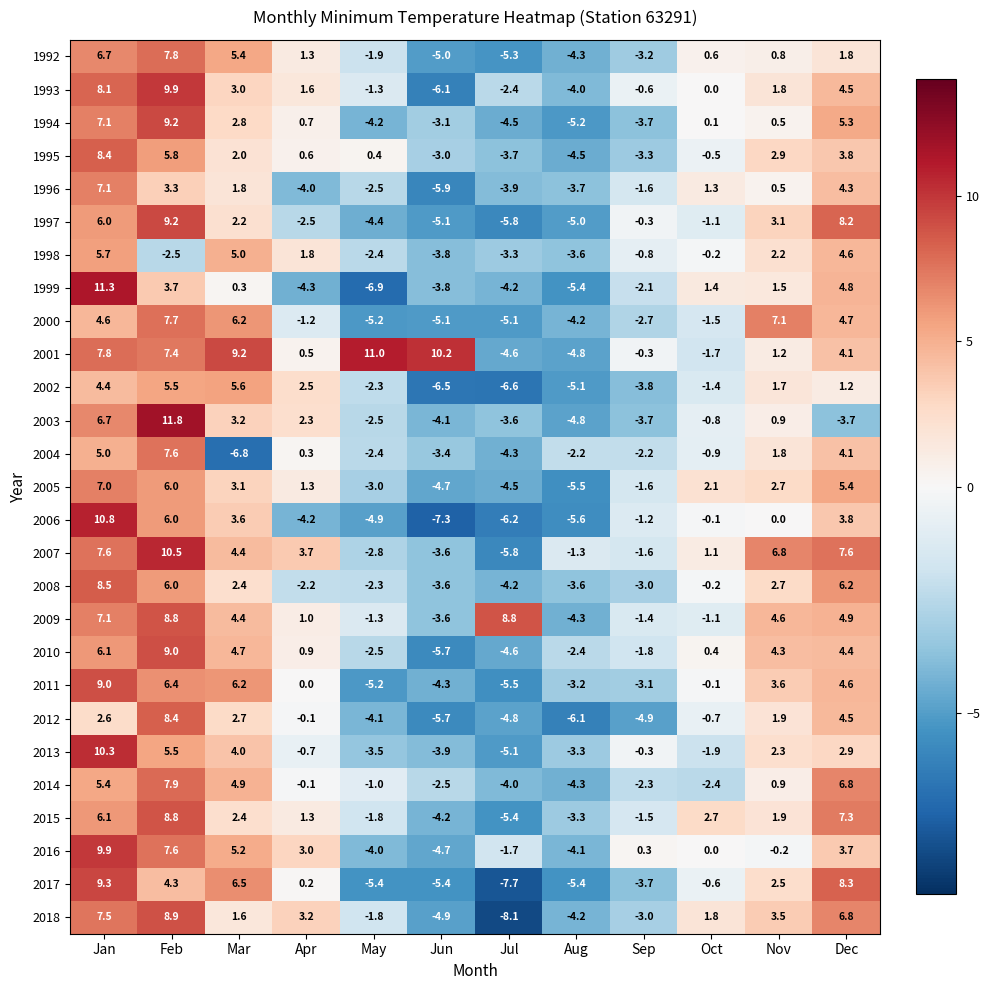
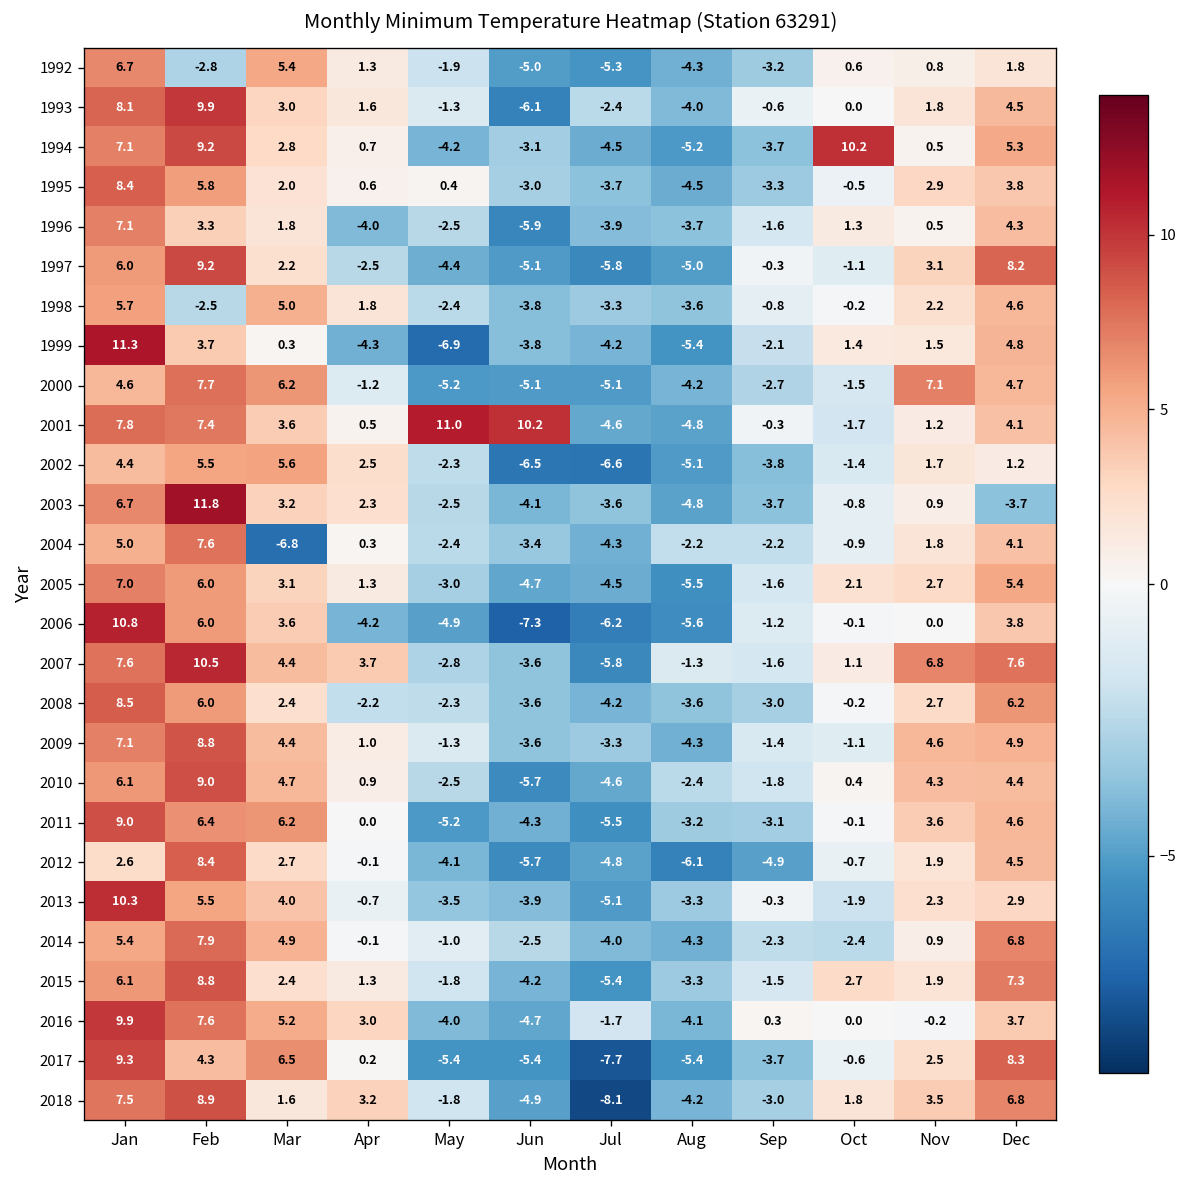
1992, Feb: 7.8 -> -2.8
1994, Oct: 0.1 -> 10.2
2001, Mar: 9.2 -> 3.6
2009, Jul: 8.8 -> -3.3
